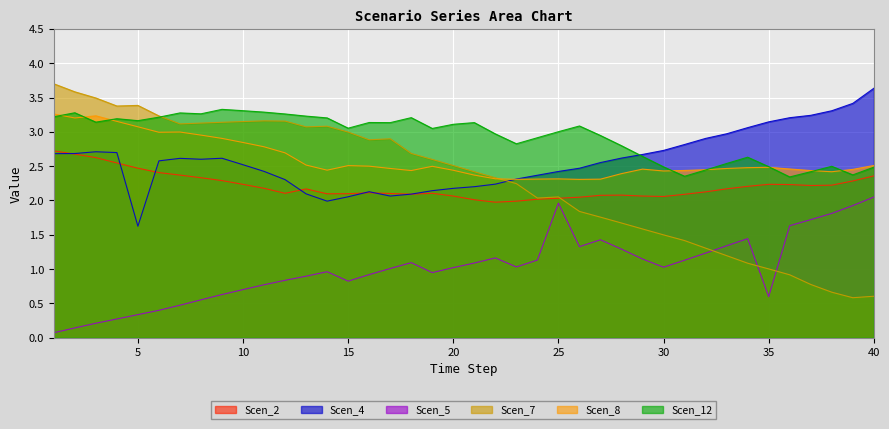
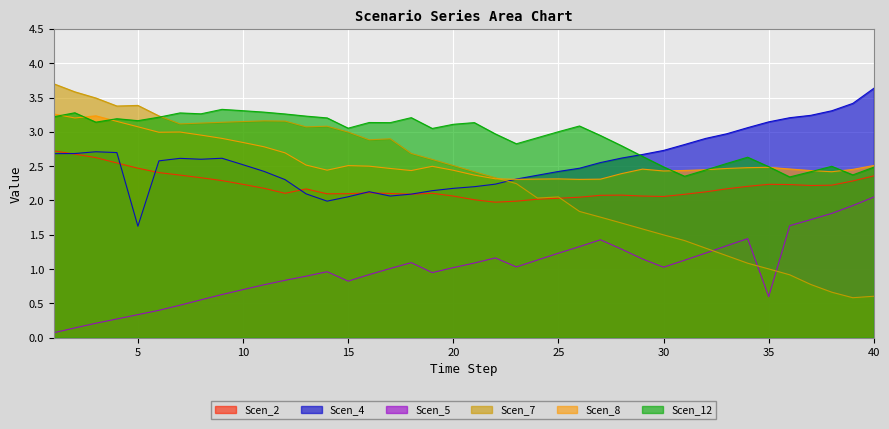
Scen_5, 25: 2.0 -> 1.2
